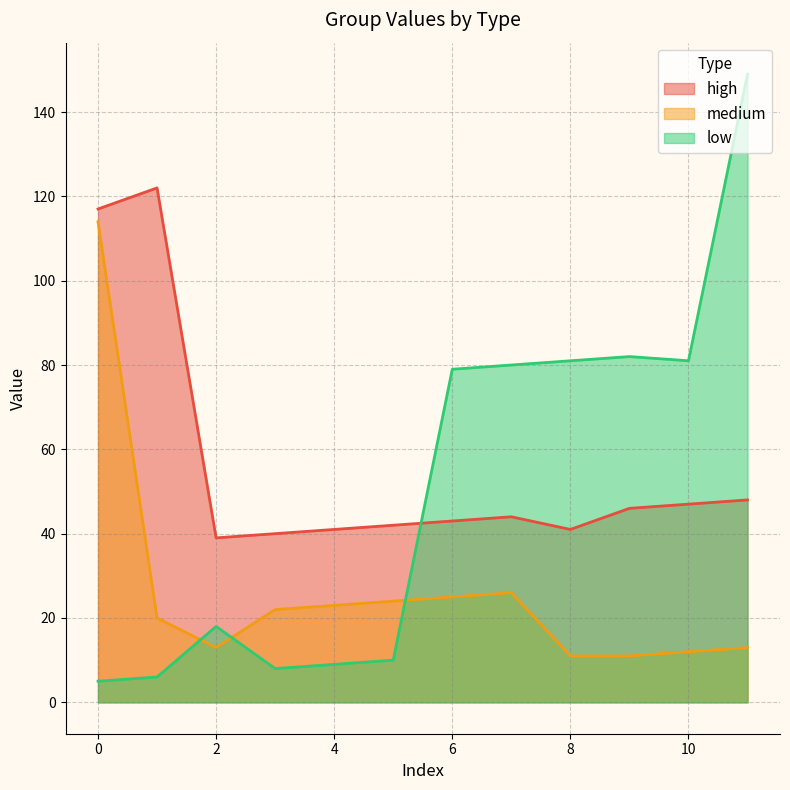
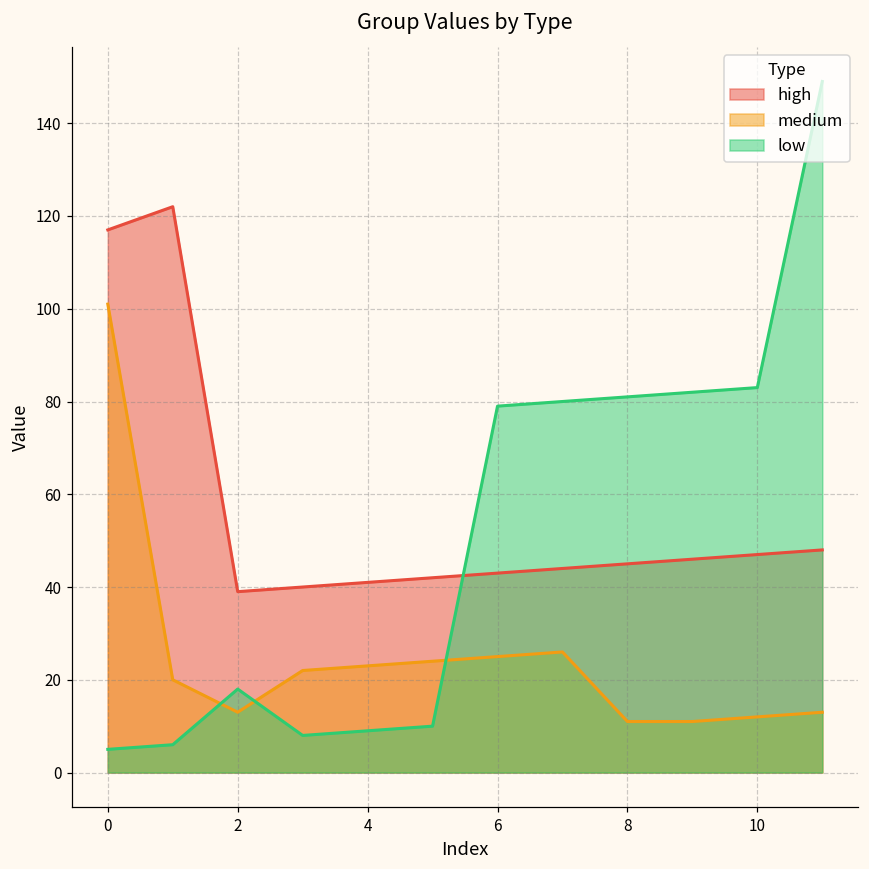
medium, 0: 114 -> 101
high, 8: 41 -> 45
low, 10: 81 -> 83
